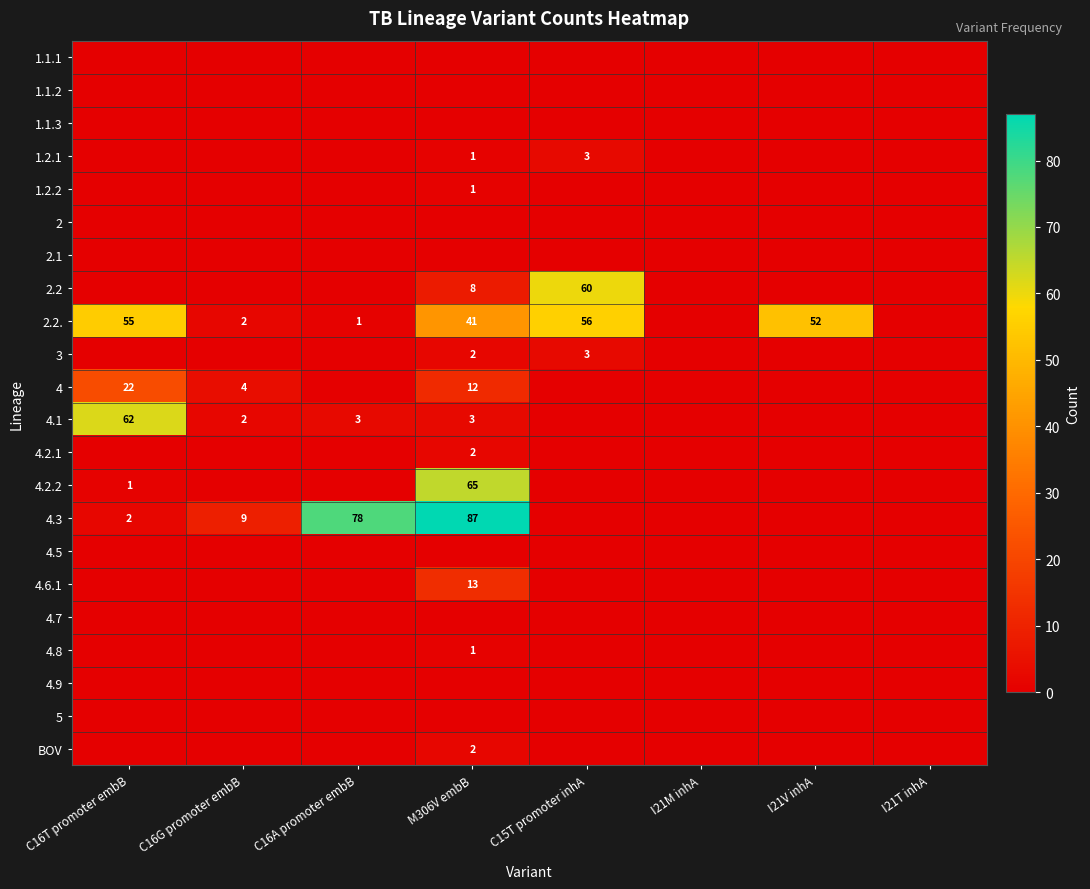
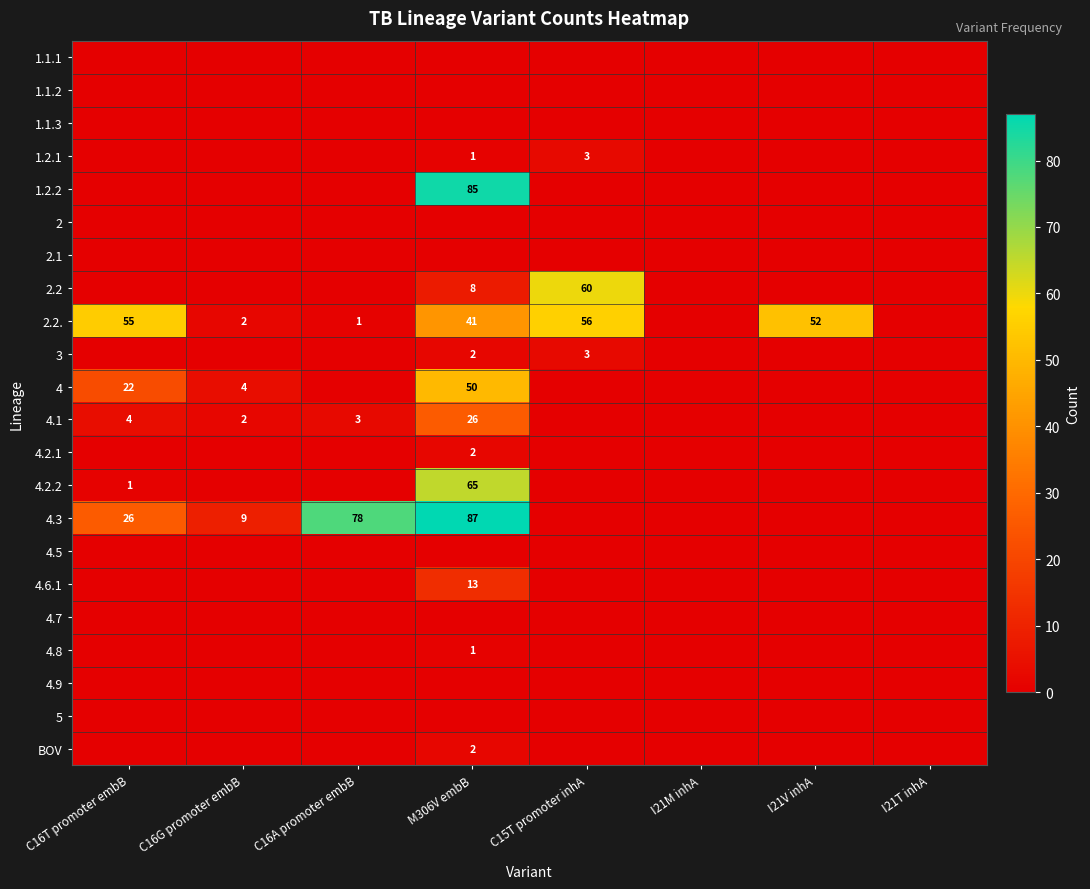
1.2.2, M306V embB: 1 -> 85
4, M306V embB: 12 -> 50
4.1, C16T promoter embB: 62 -> 4
4.1, M306V embB: 3 -> 26
4.3, C16T promoter embB: 2 -> 26
